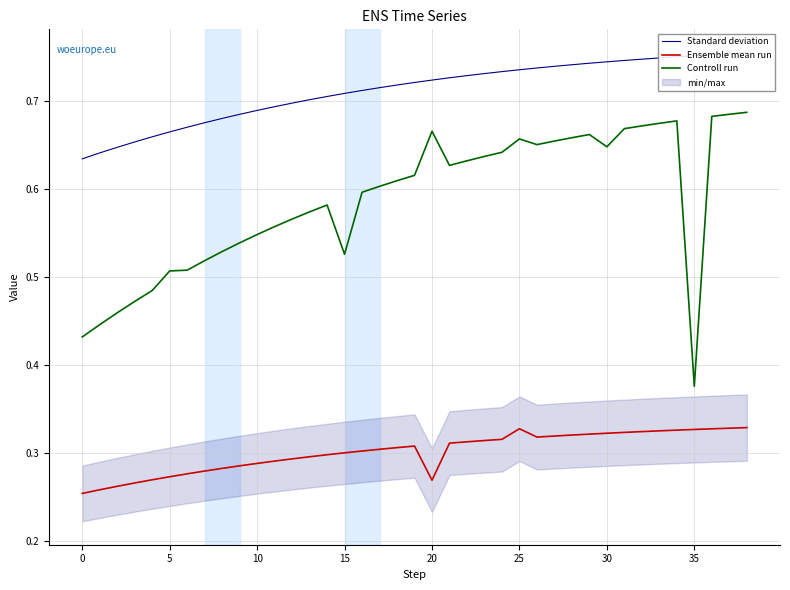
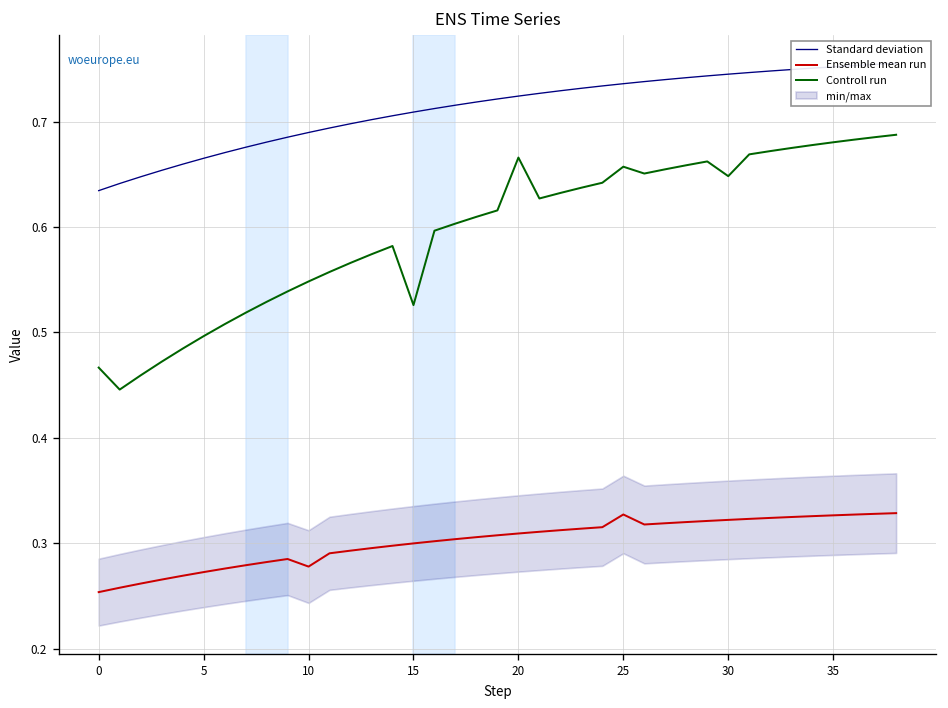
Controll run, 0: 0.43 -> 0.47
Controll run, 5: 0.51 -> 0.50
Ensemble mean run, 10: 0.29 -> 0.28
Ensemble mean run, 20: 0.27 -> 0.31
Controll run, 35: 0.38 -> 0.68
